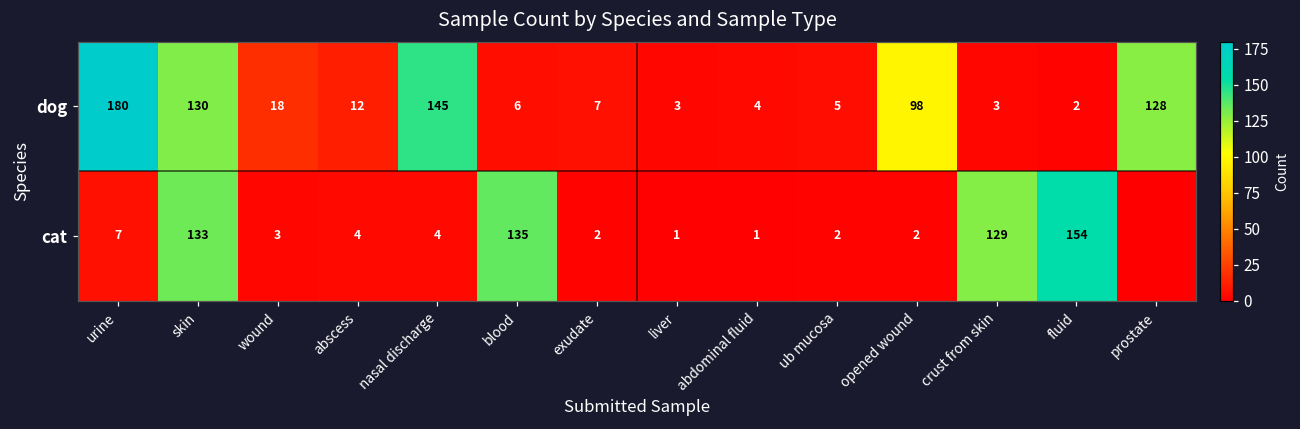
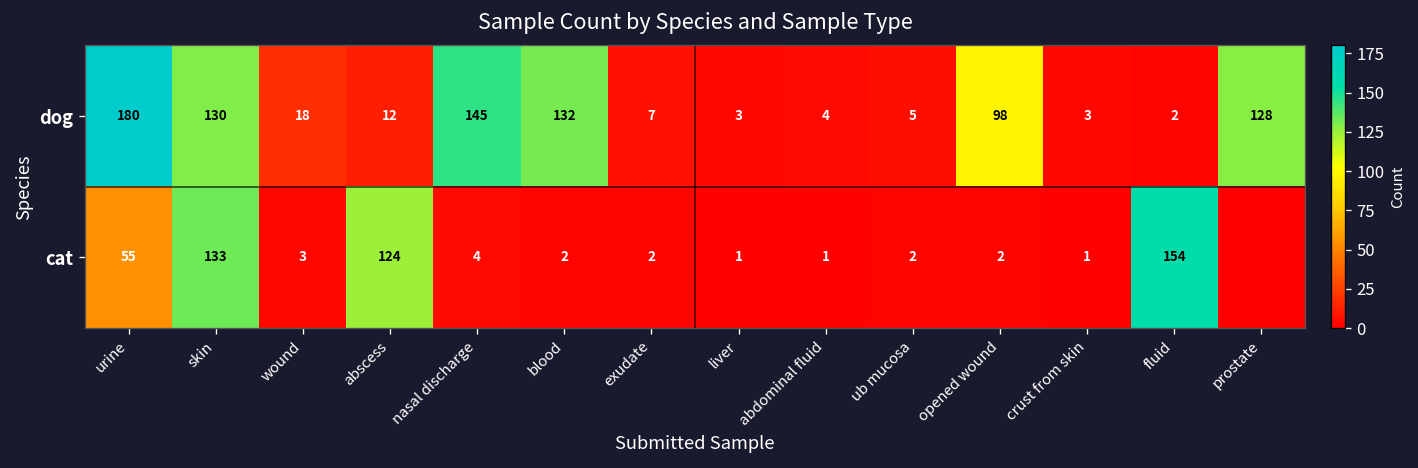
dog, blood: 6 -> 132
cat, urine: 7 -> 55
cat, abscess: 4 -> 124
cat, blood: 135 -> 2
cat, crust from skin: 129 -> 1
